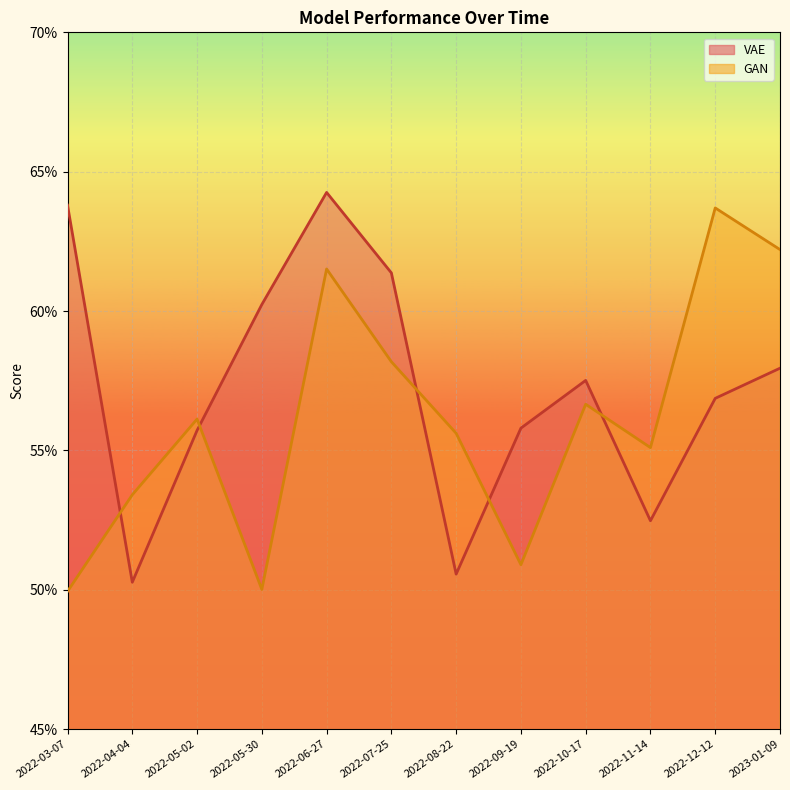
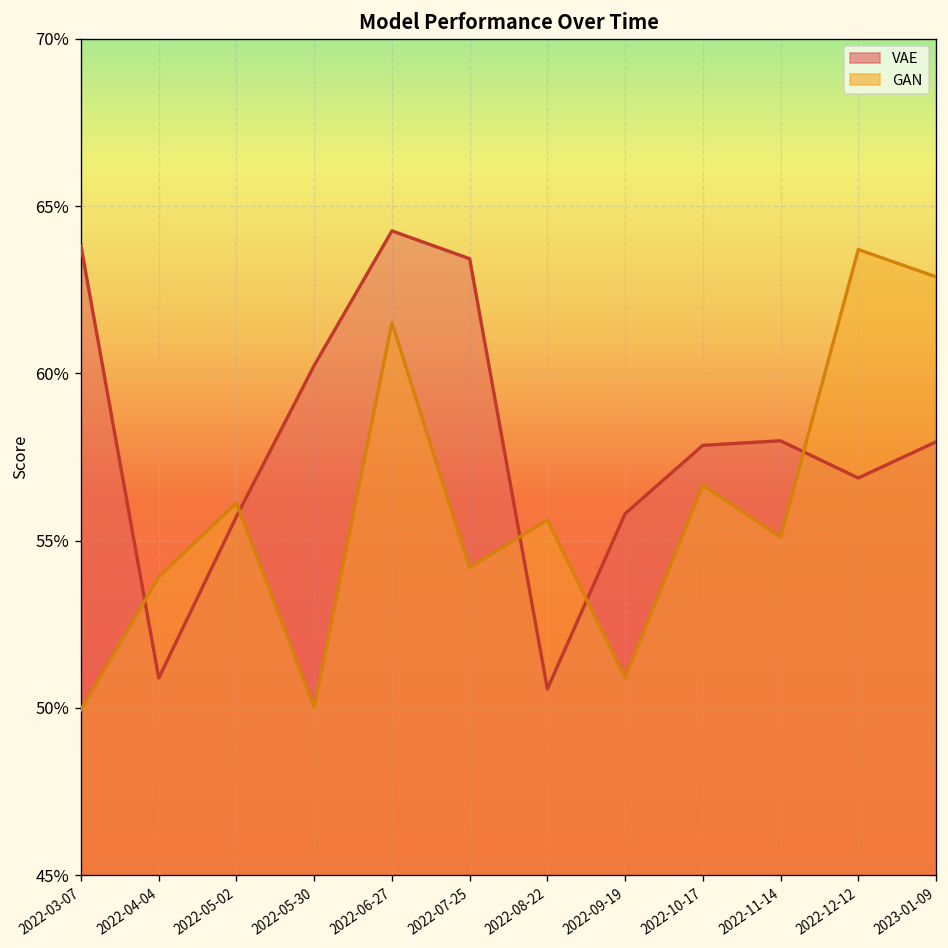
VAE, 2022-04-04: 50.3% -> 50.9%
GAN, 2022-04-04: 53.4% -> 53.9%
VAE, 2022-07-25: 61.4% -> 63.4%
GAN, 2022-07-25: 58.2% -> 54.2%
VAE, 2022-10-17: 57.5% -> 57.8%
VAE, 2022-11-14: 52.5% -> 58.0%
GAN, 2023-01-09: 62.2% -> 62.9%
